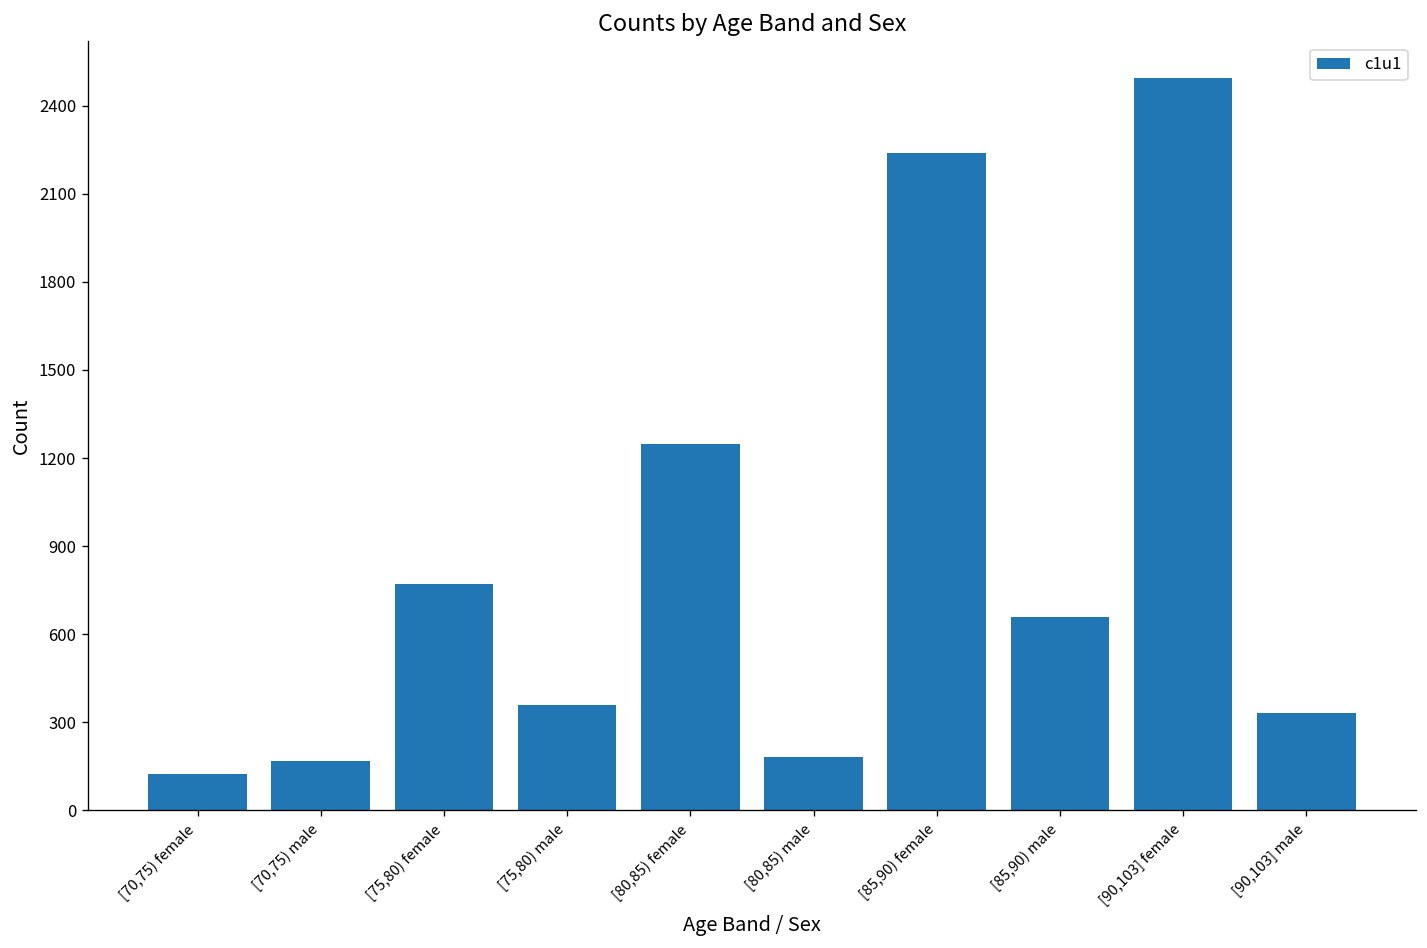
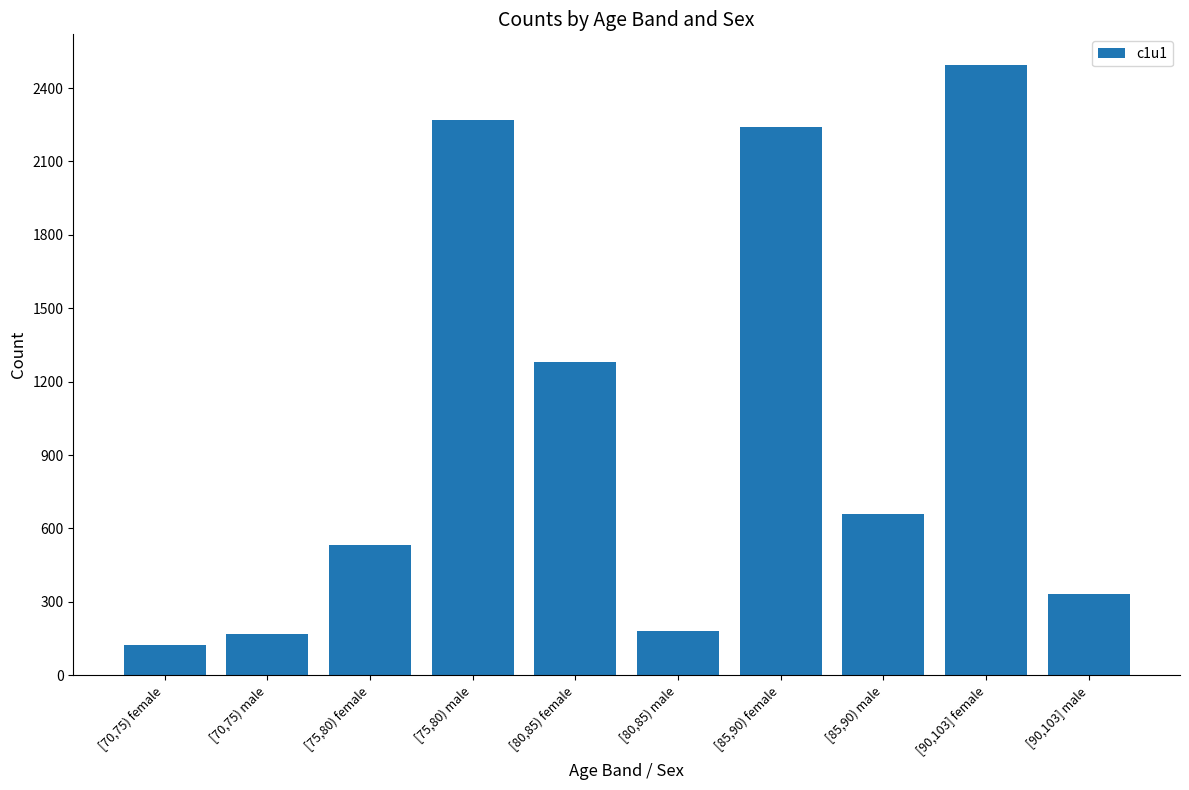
[75,80) female: 770 -> 530
[75,80) male: 360 -> 2270
[80,85) female: 1250 -> 1280
